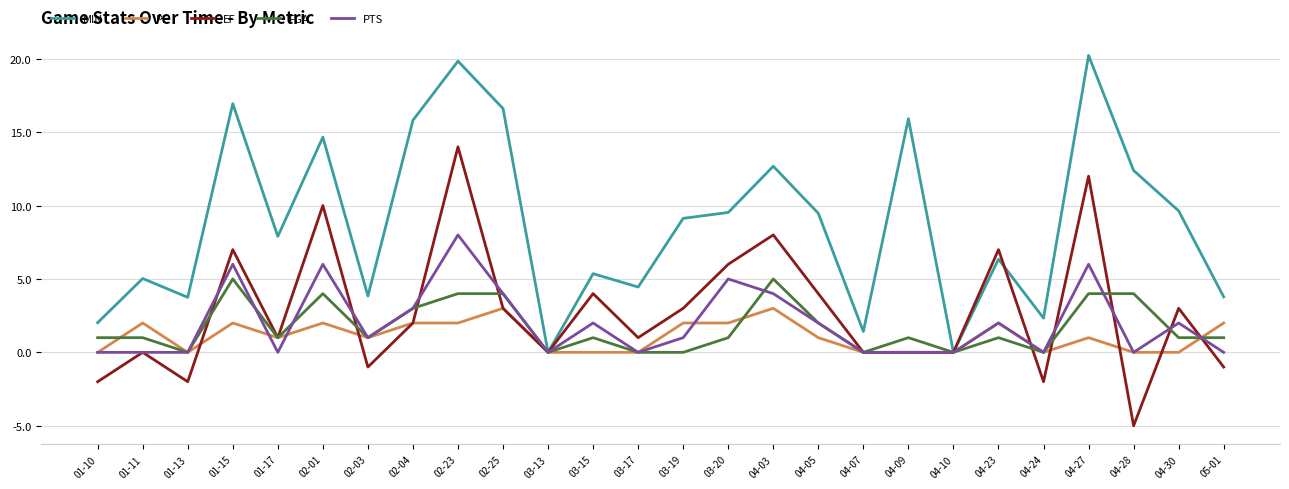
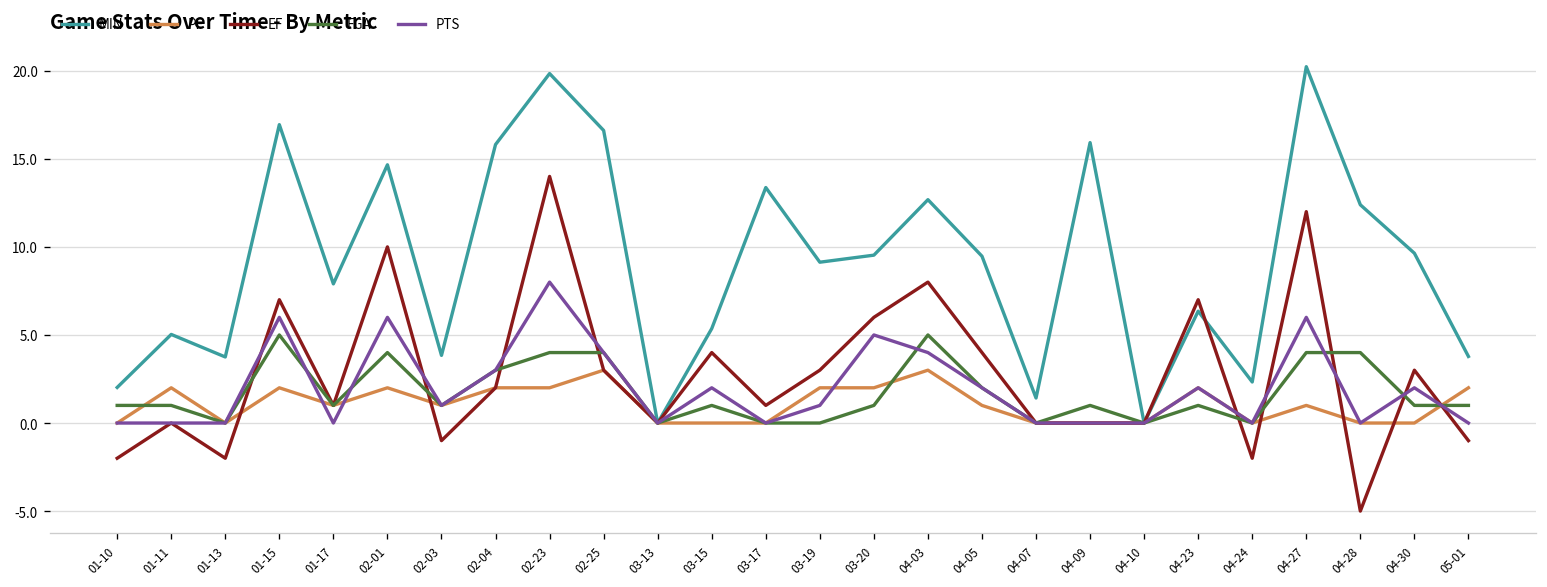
MIN, 03-17: 4.5 -> 13.4
